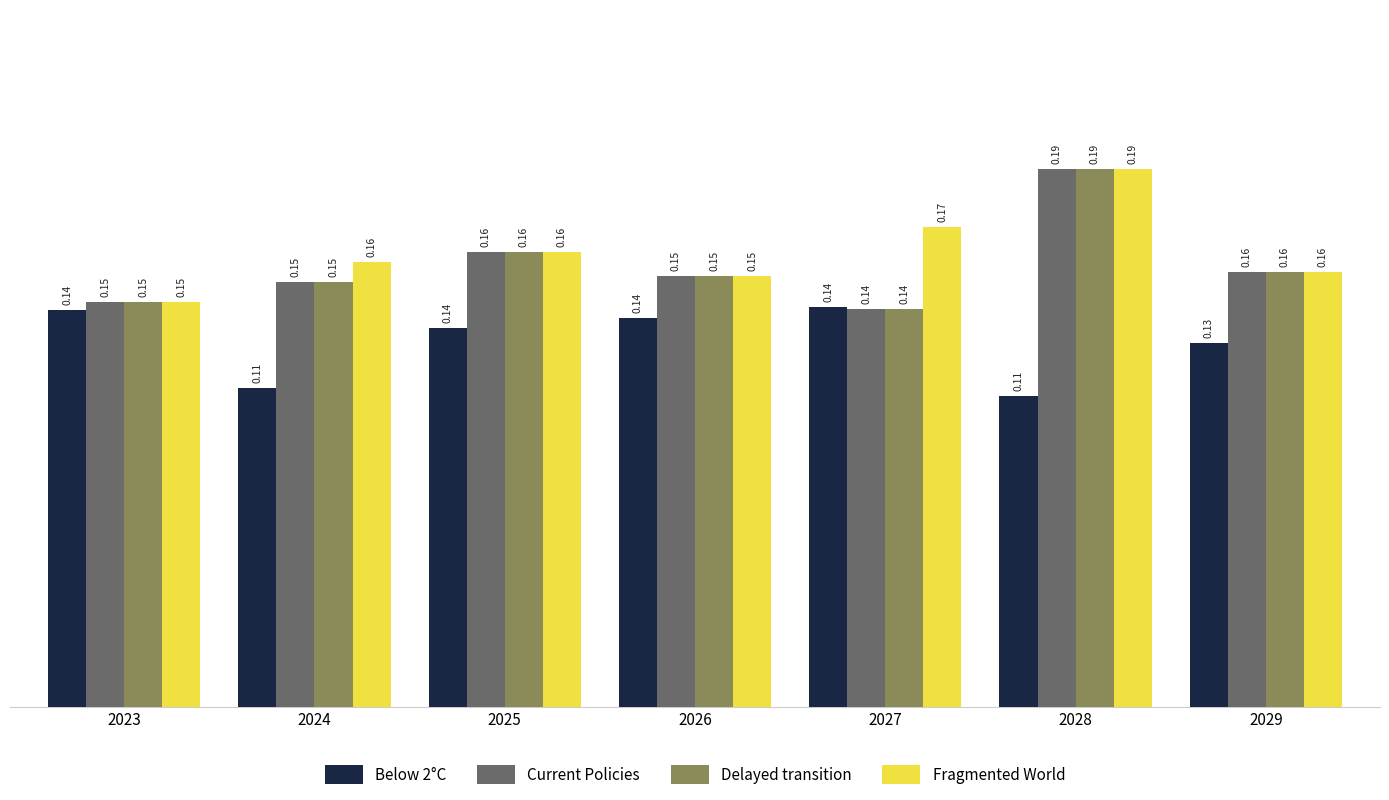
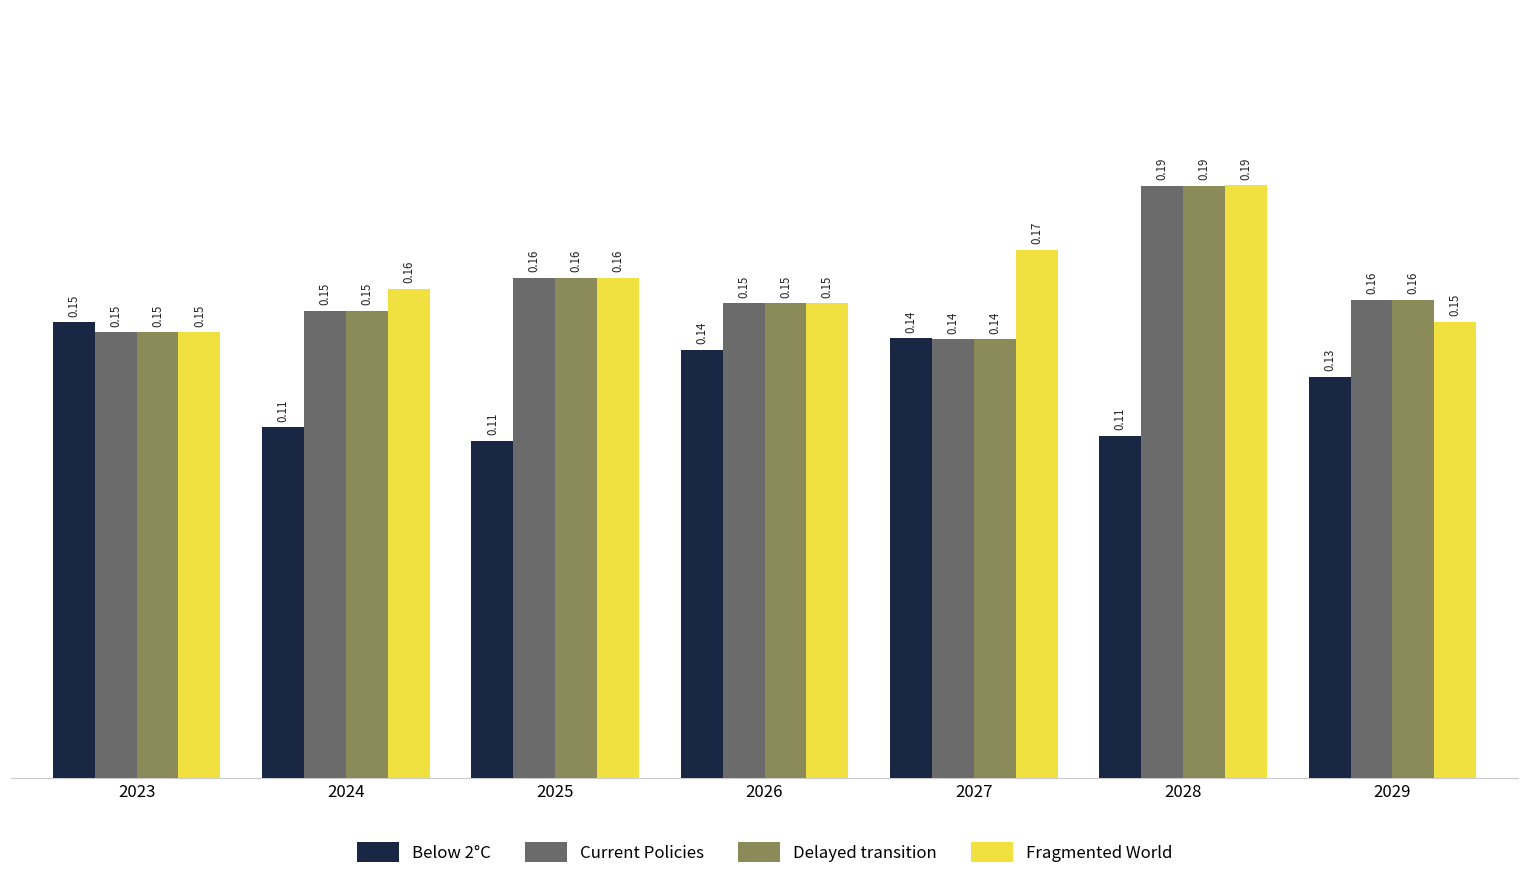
Below 2°C, 2023: 0.14 -> 0.15
Below 2°C, 2025: 0.14 -> 0.11
Fragmented World, 2029: 0.16 -> 0.15
